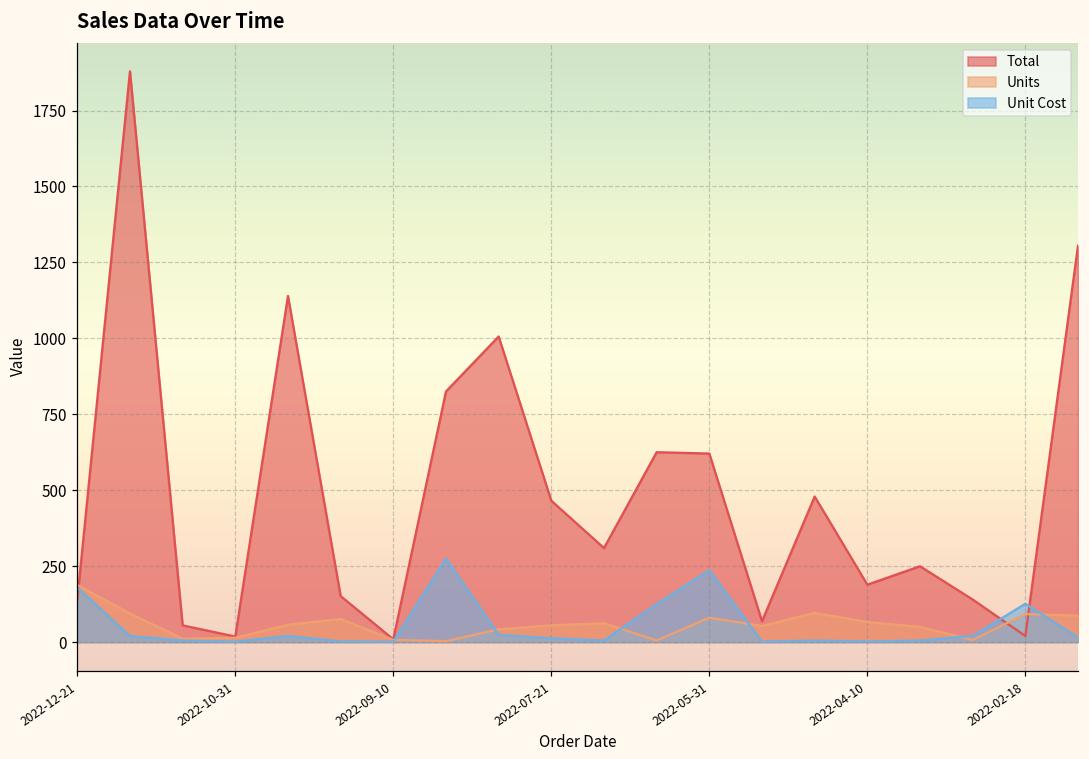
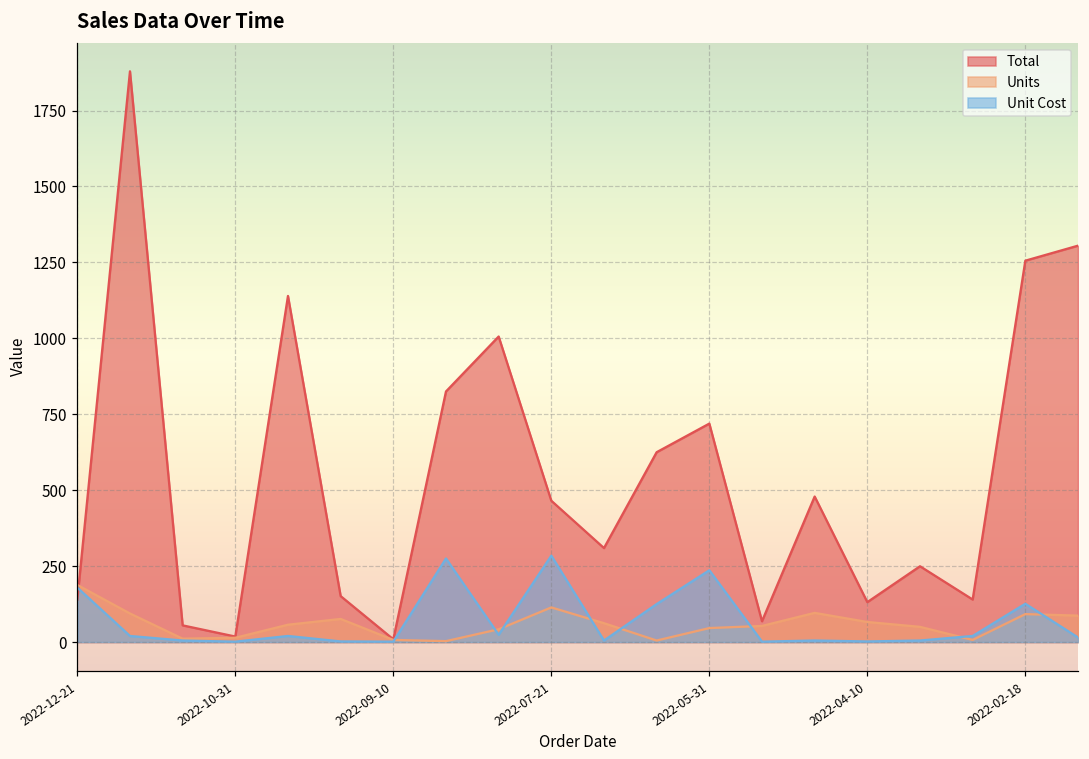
Units, 2022-07-21: 60 -> 110
Unit Cost, 2022-07-21: 10 -> 280
Total, 2022-05-31: 620 -> 720
Units, 2022-05-31: 80 -> 50
Total, 2022-04-10: 190 -> 130
Total, 2022-02-18: 20 -> 1260
